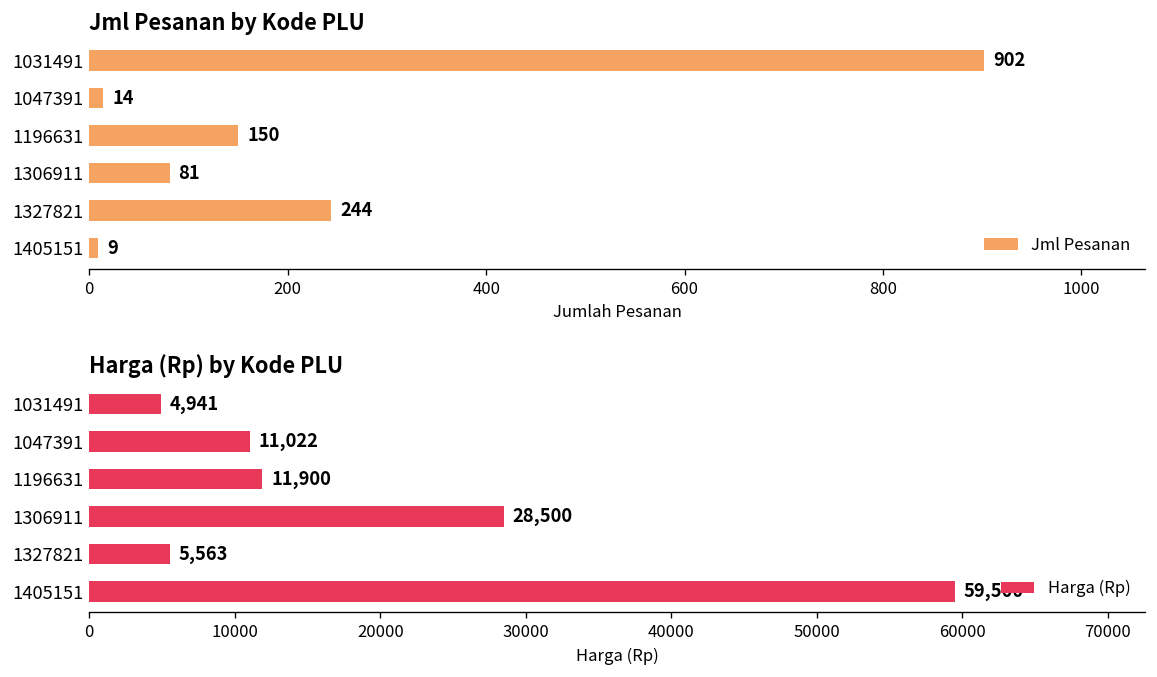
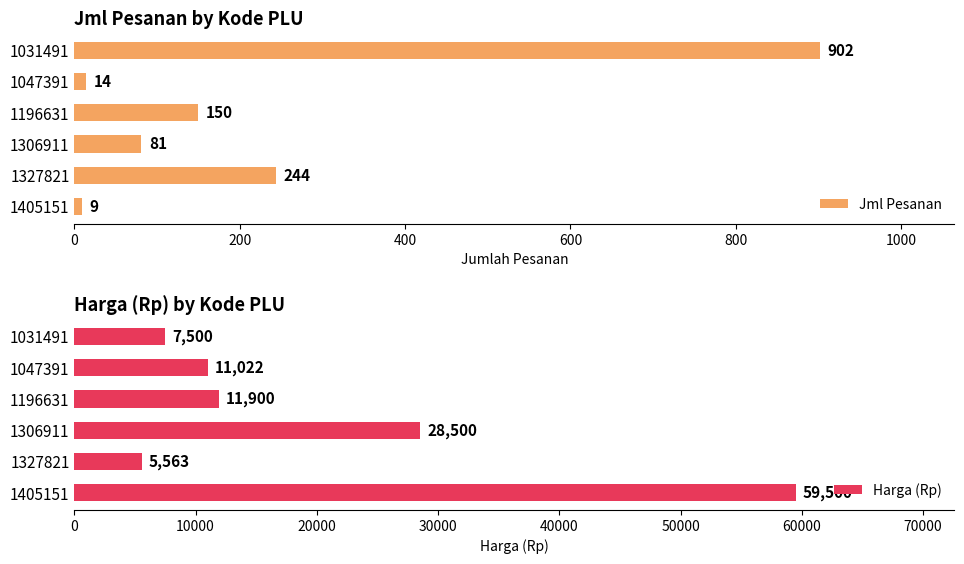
Harga (Rp) by Kode PLU, 1031491: 4,941 -> 7,500
